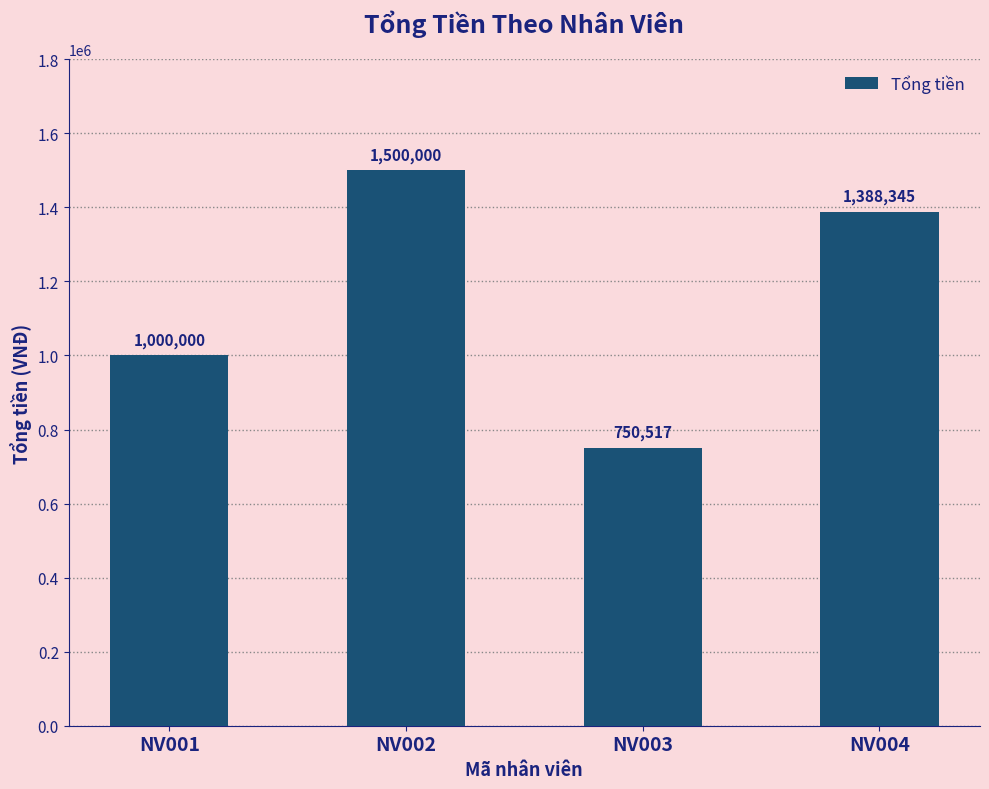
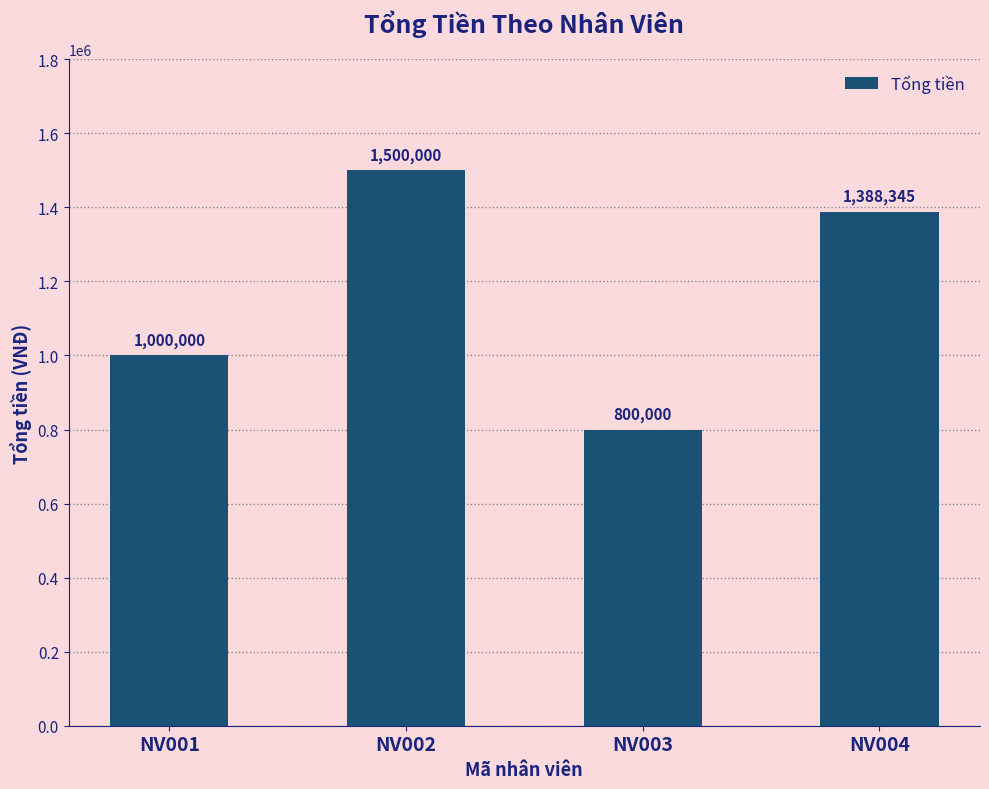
NV003: 750,517 -> 800,000
